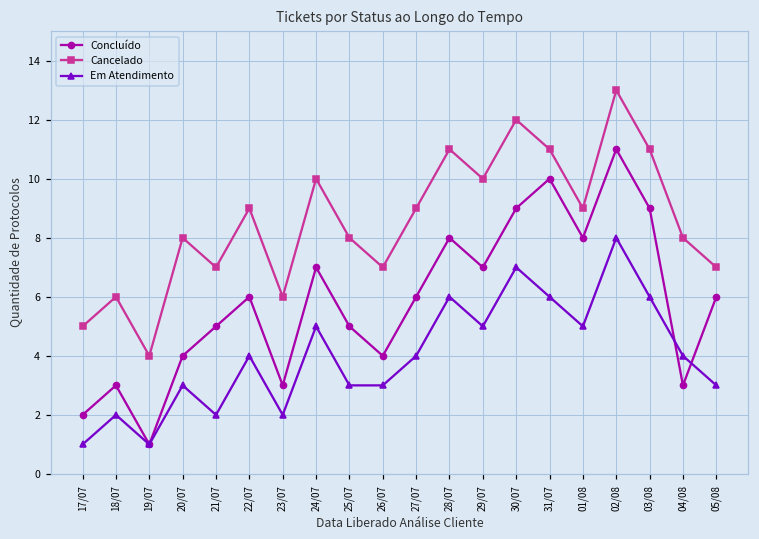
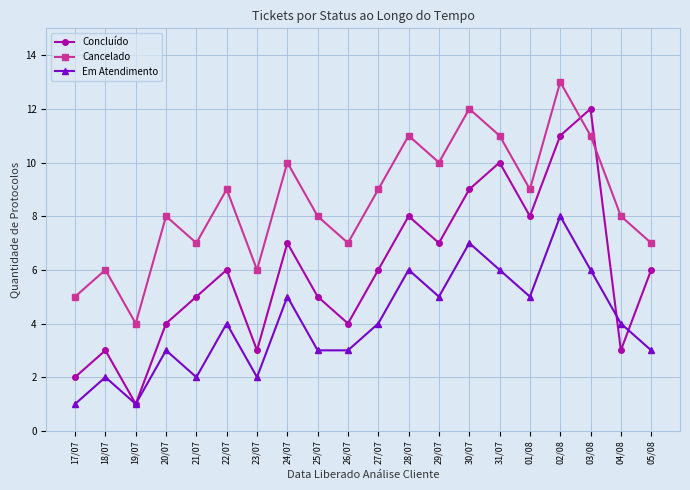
Concluído, 03/08: 9 -> 12
